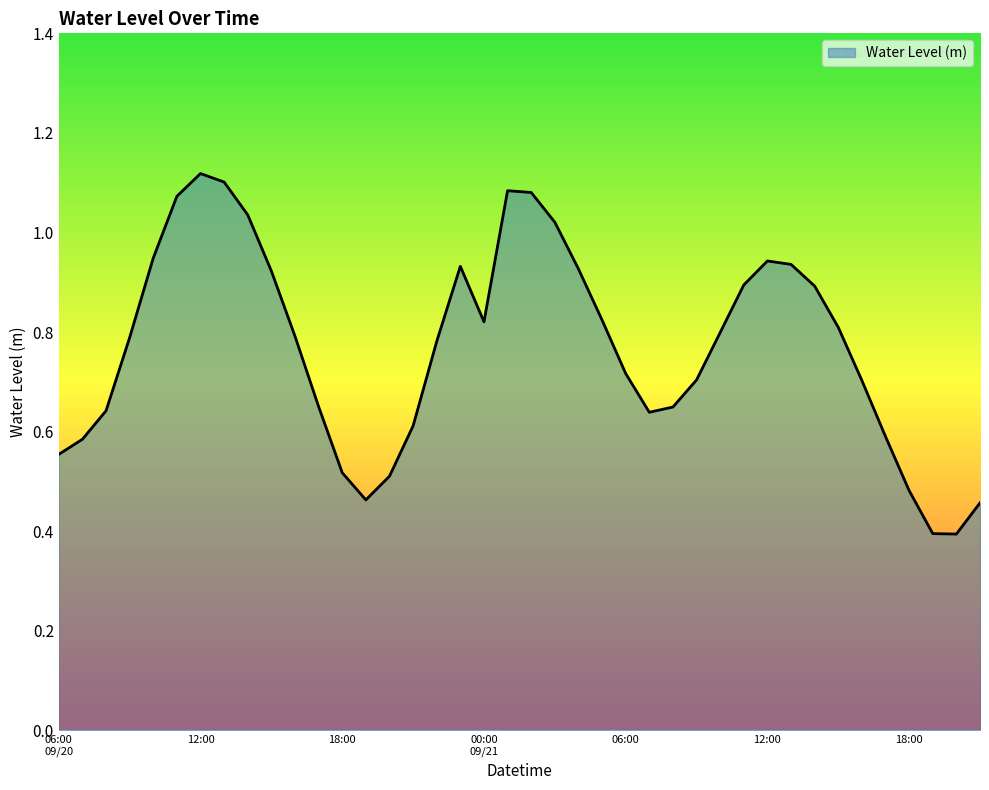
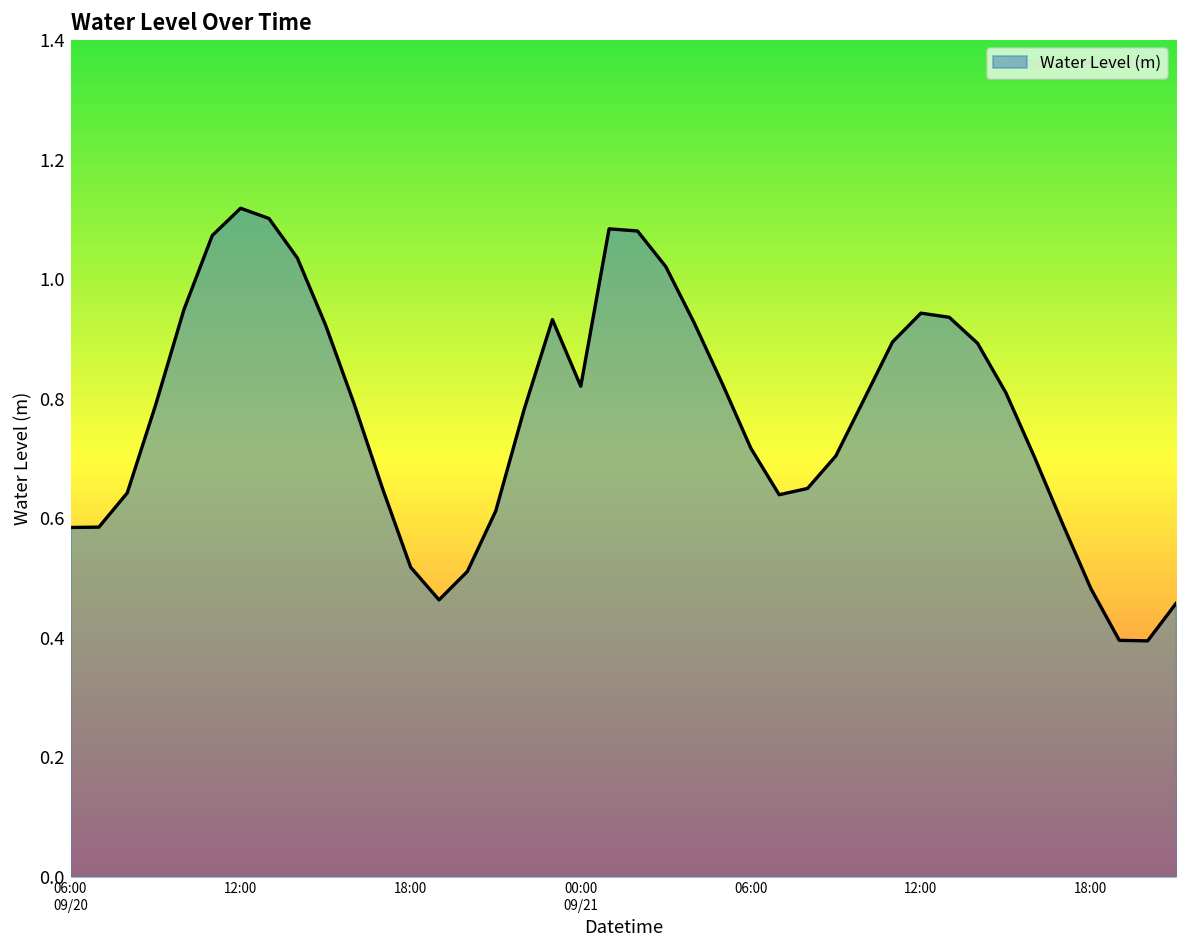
06:00 09/20: 0.55 -> 0.58
